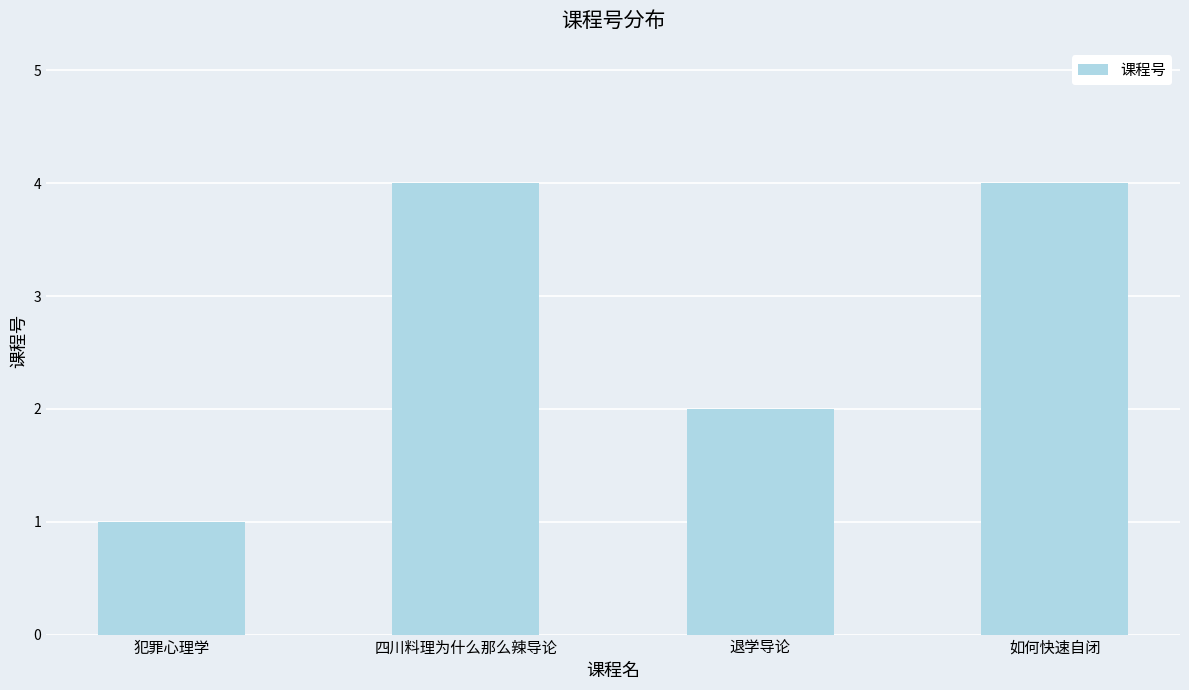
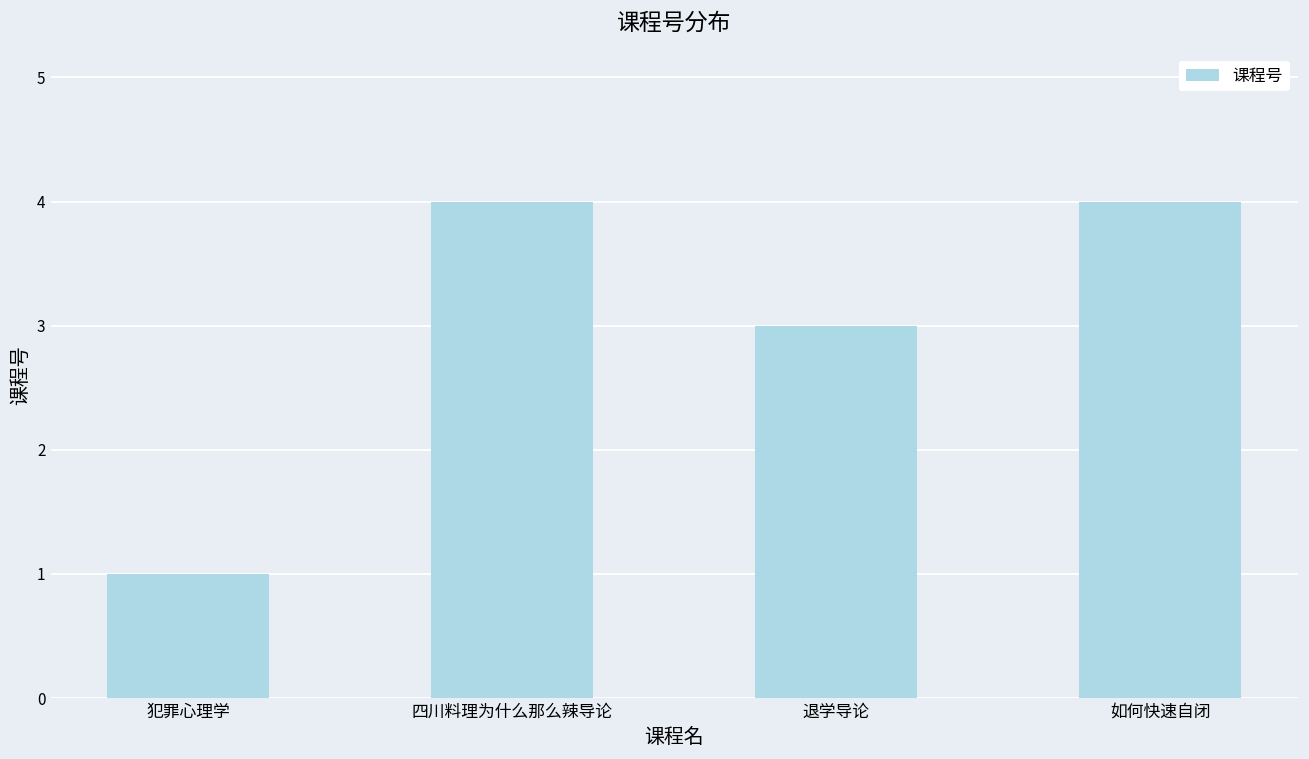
退学导论: 2 -> 3
